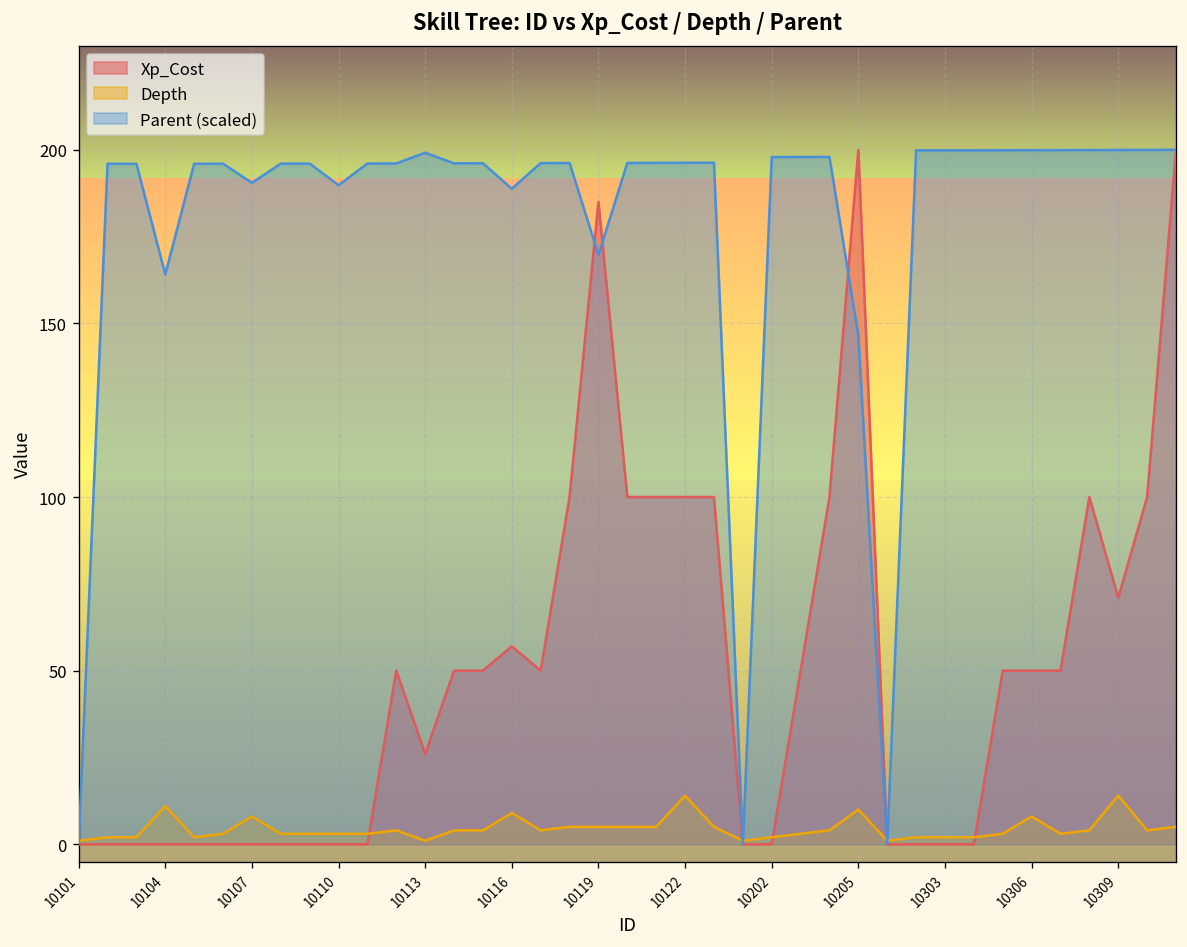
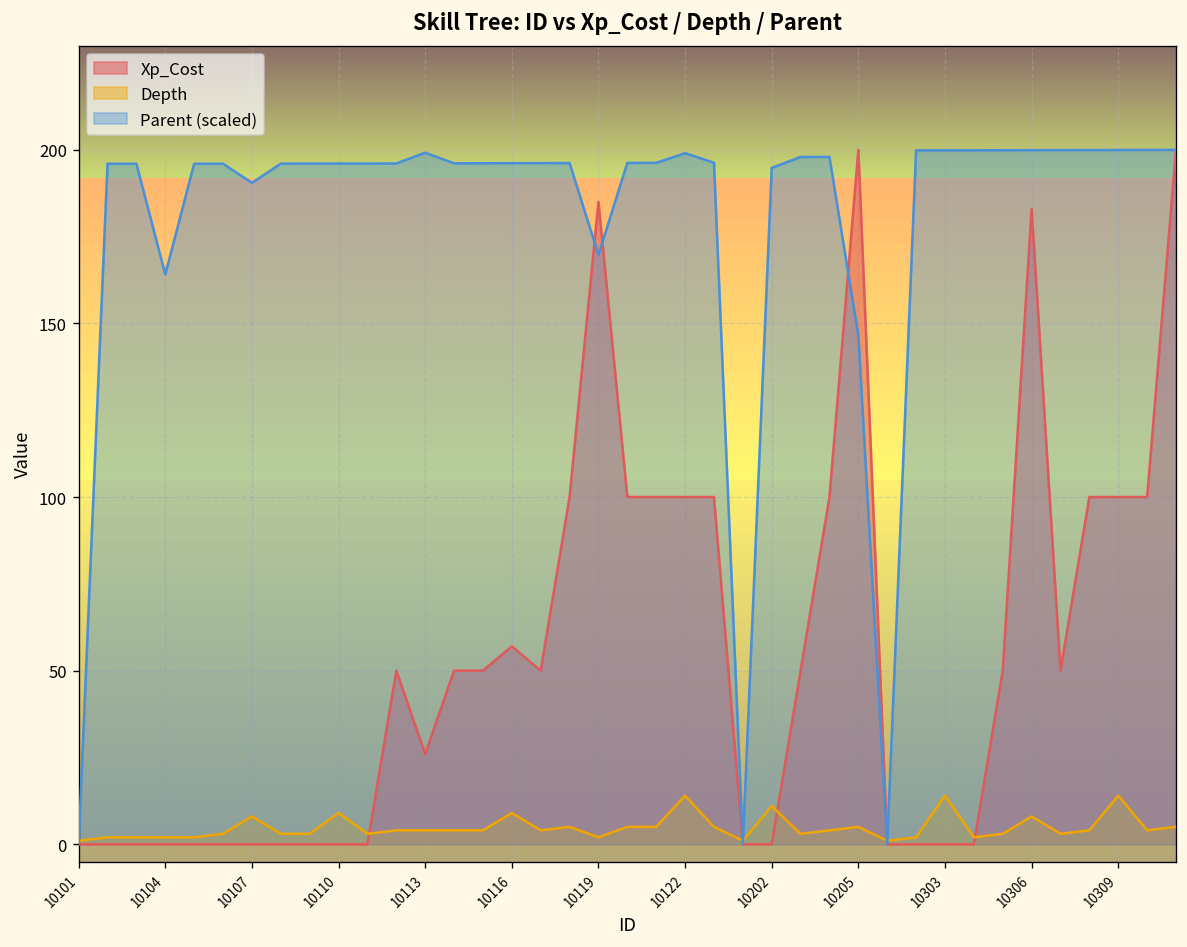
Depth, 10104: 11 -> 2
Depth, 10110: 3 -> 9
Parent (scaled), 10110: 190 -> 196
Depth, 10113: 1 -> 4
Parent (scaled), 10116: 189 -> 196
Depth, 10119: 5 -> 2
Parent (scaled), 10122: 196 -> 199
Depth, 10202: 2 -> 11
Parent (scaled), 10202: 198 -> 195
Depth, 10205: 10 -> 5
Depth, 10303: 2 -> 14
Xp_Cost, 10306: 50 -> 183
Xp_Cost, 10309: 71 -> 100
